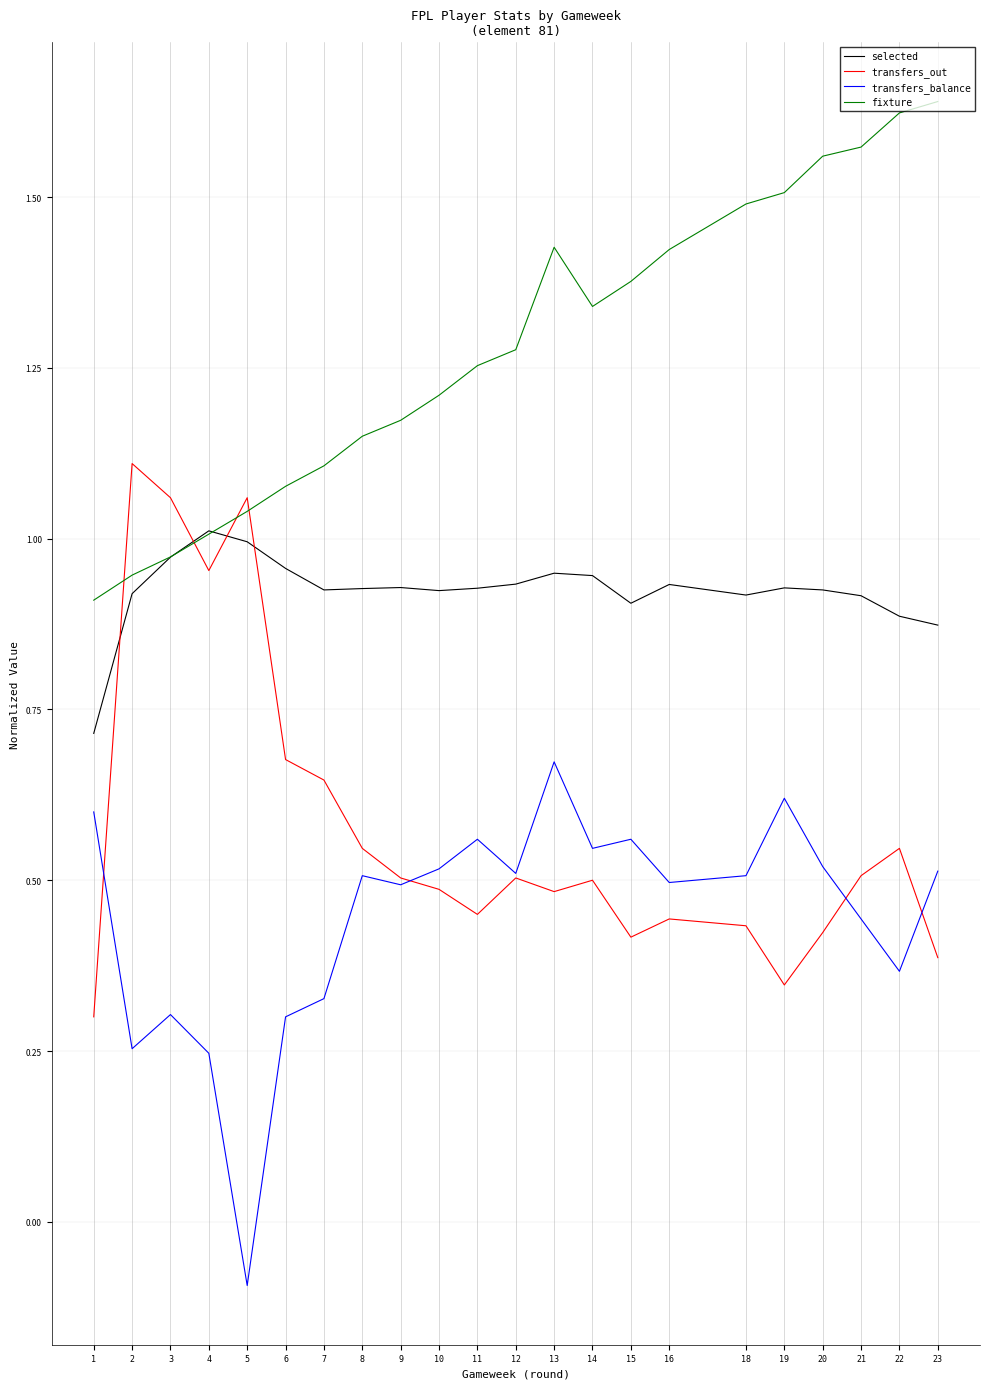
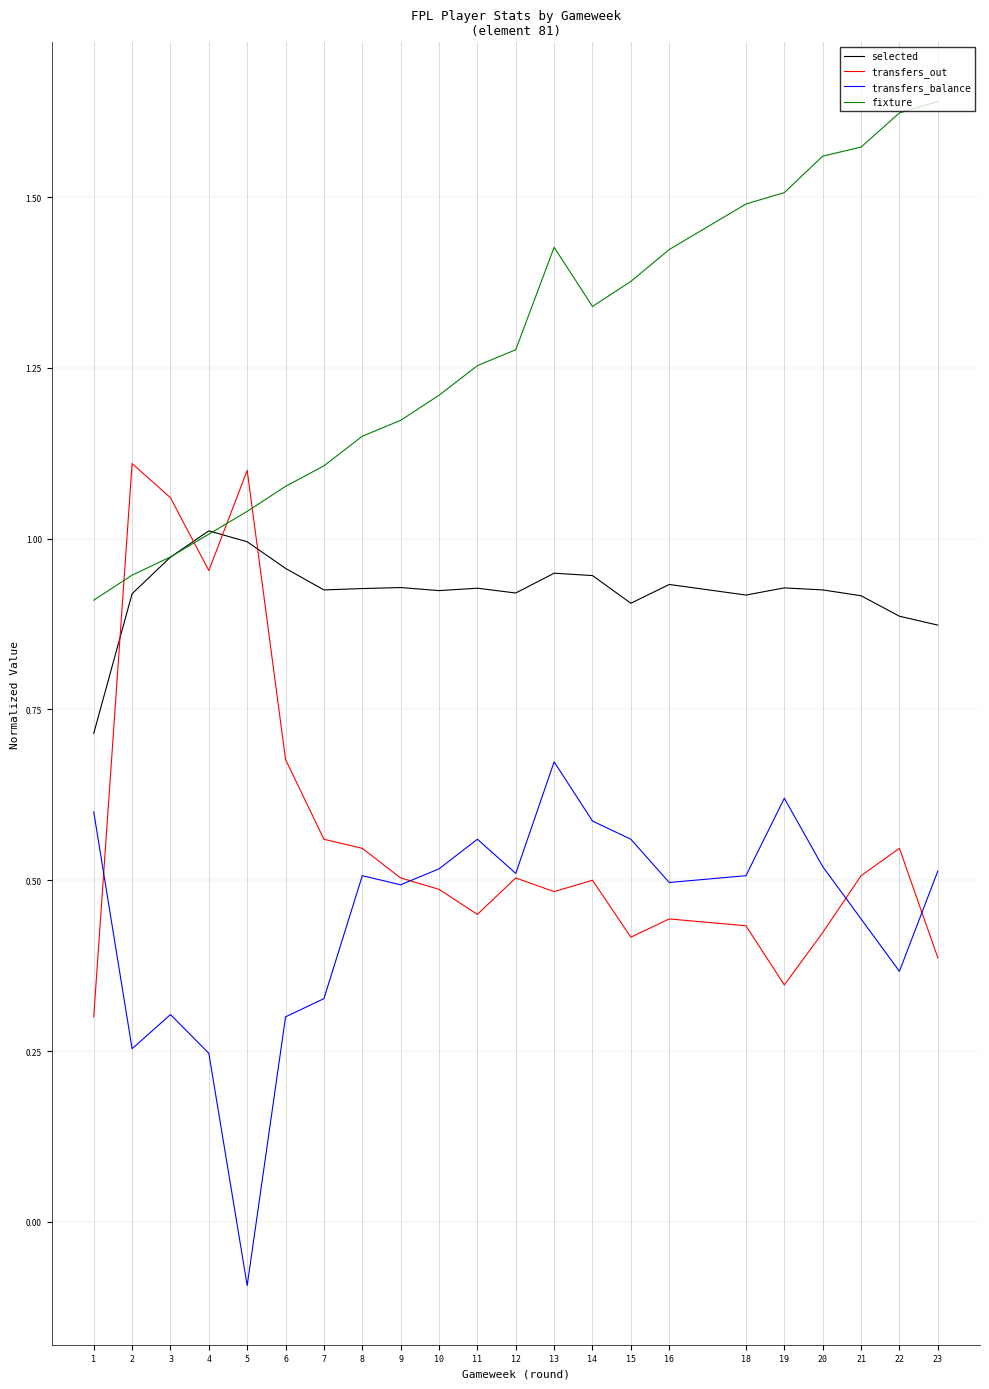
transfers_out, 5: 1.06 -> 1.10
transfers_out, 7: 0.65 -> 0.56
selected, 12: 0.93 -> 0.92
transfers_balance, 14: 0.55 -> 0.59
